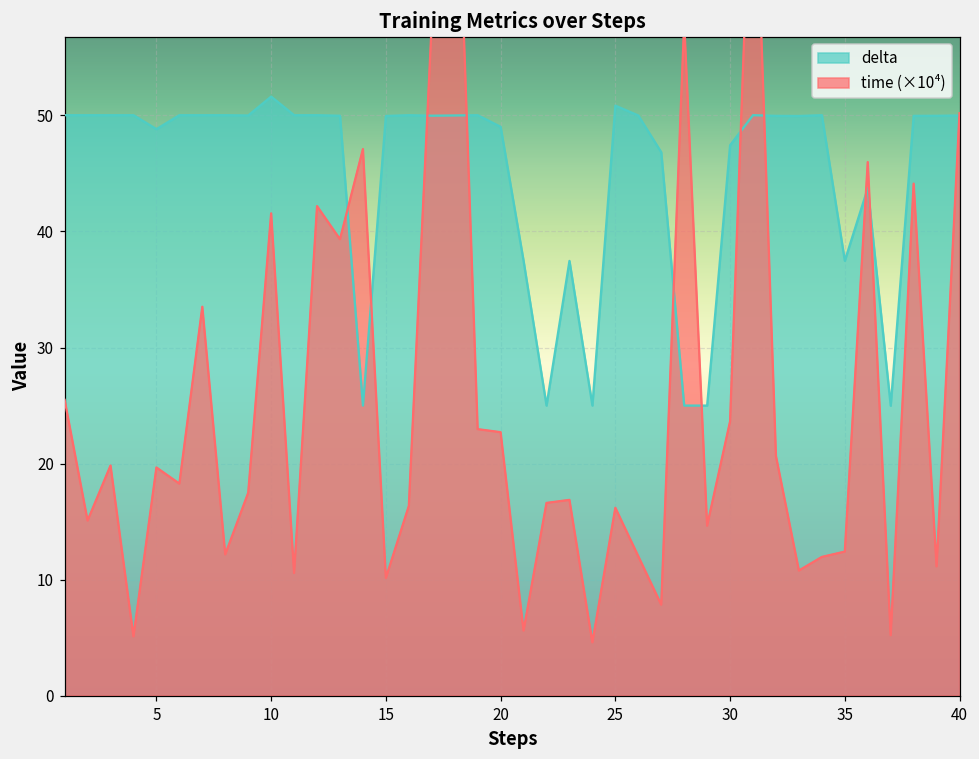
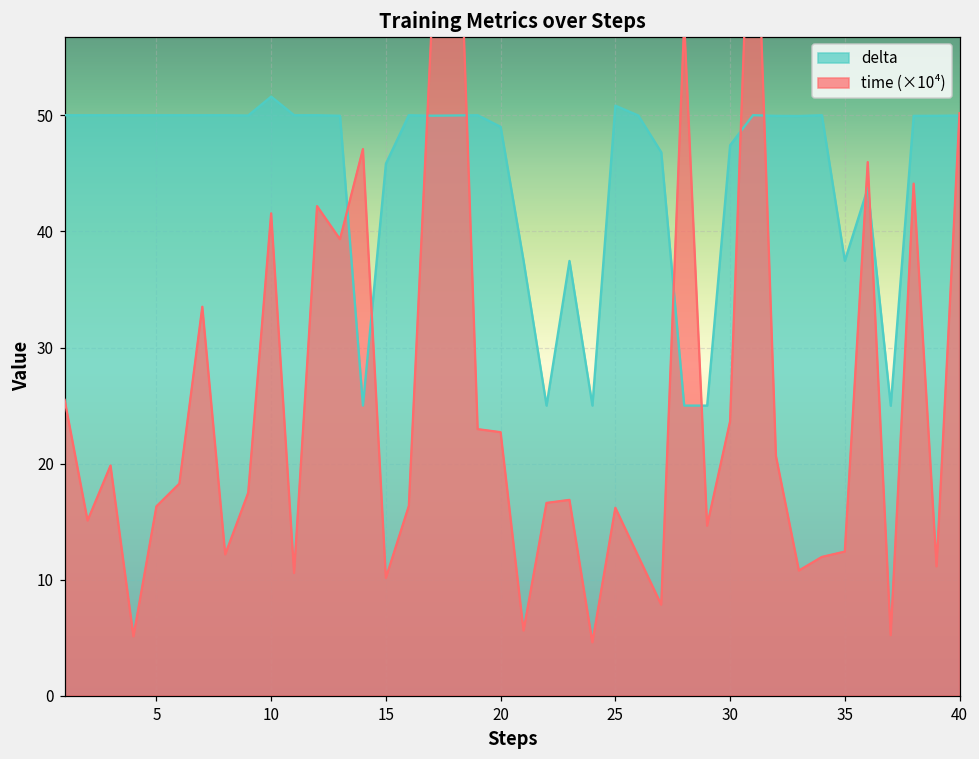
delta, 5: 48.8 -> 50.0
time (×10⁴), 5: 19.7 -> 16.3
delta, 15: 49.9 -> 45.8
